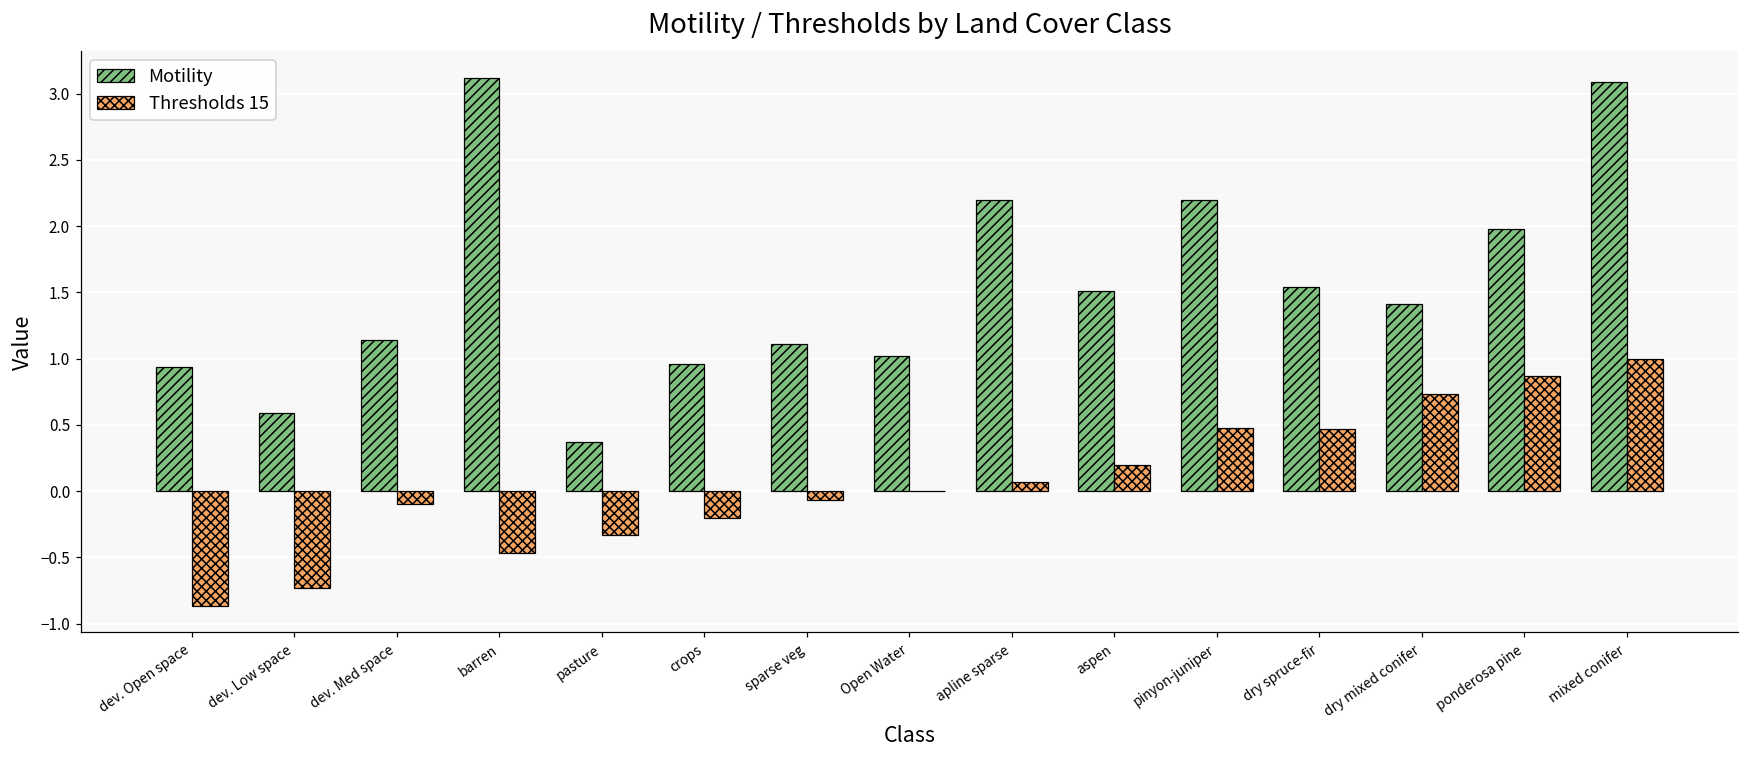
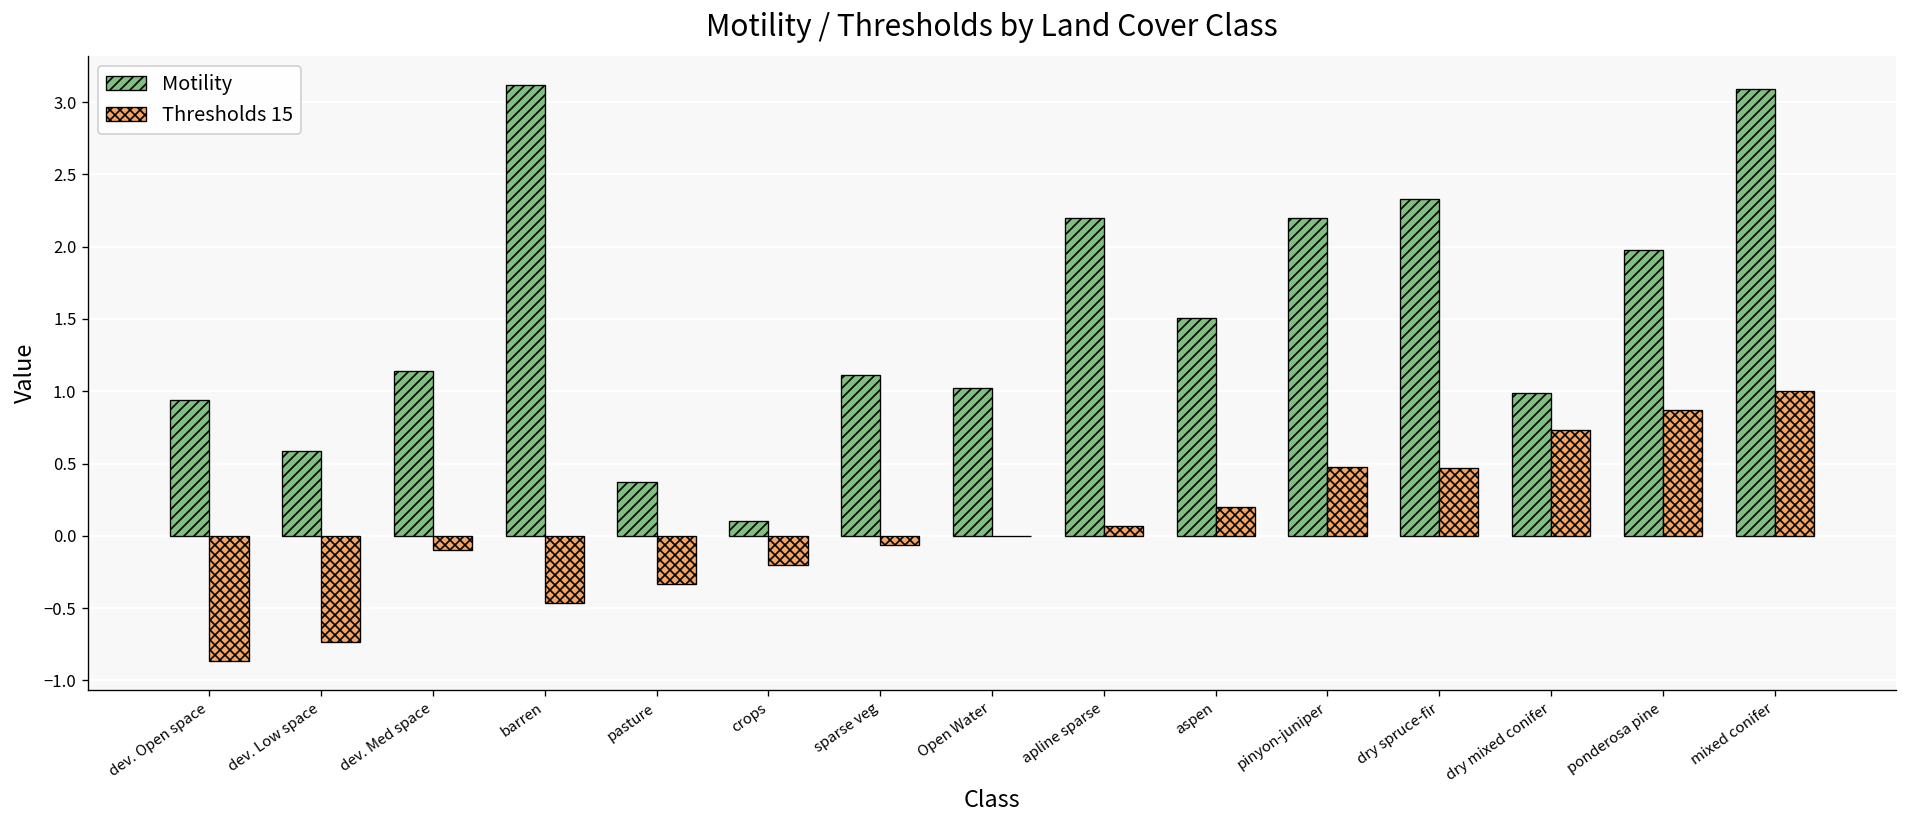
Motility, crops: 0.96 -> 0.10
Motility, dry spruce-fir: 1.54 -> 2.33
Motility, dry mixed conifer: 1.41 -> 0.99
